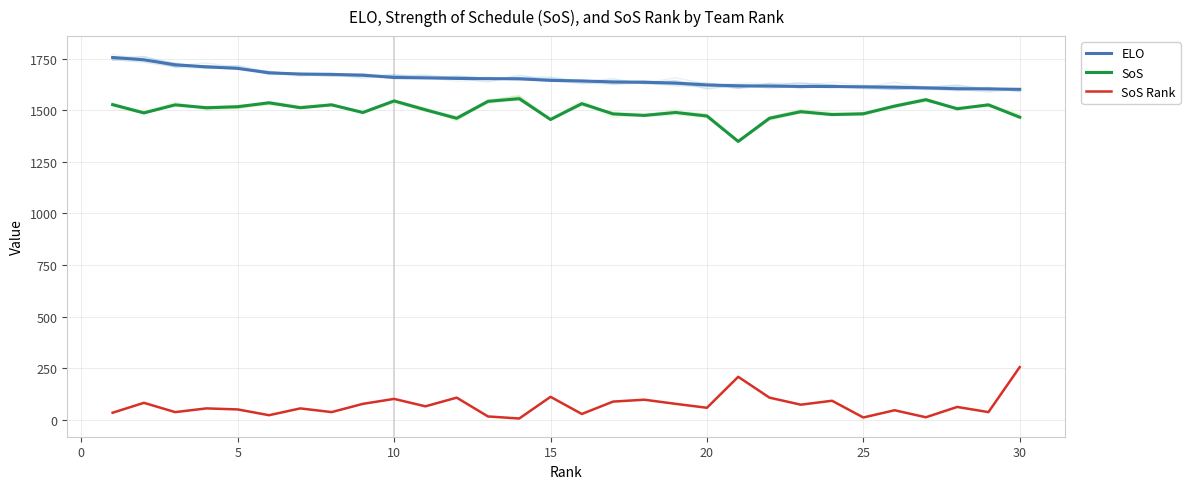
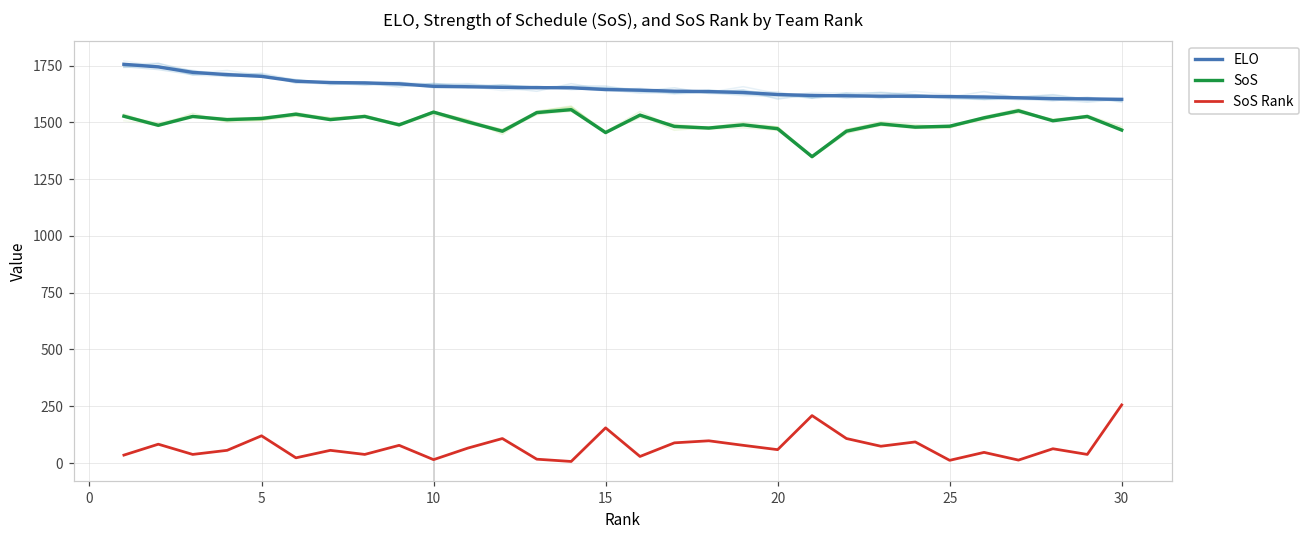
SoS Rank, 5: 50 -> 120
SoS Rank, 10: 100 -> 20
SoS Rank, 15: 110 -> 160
